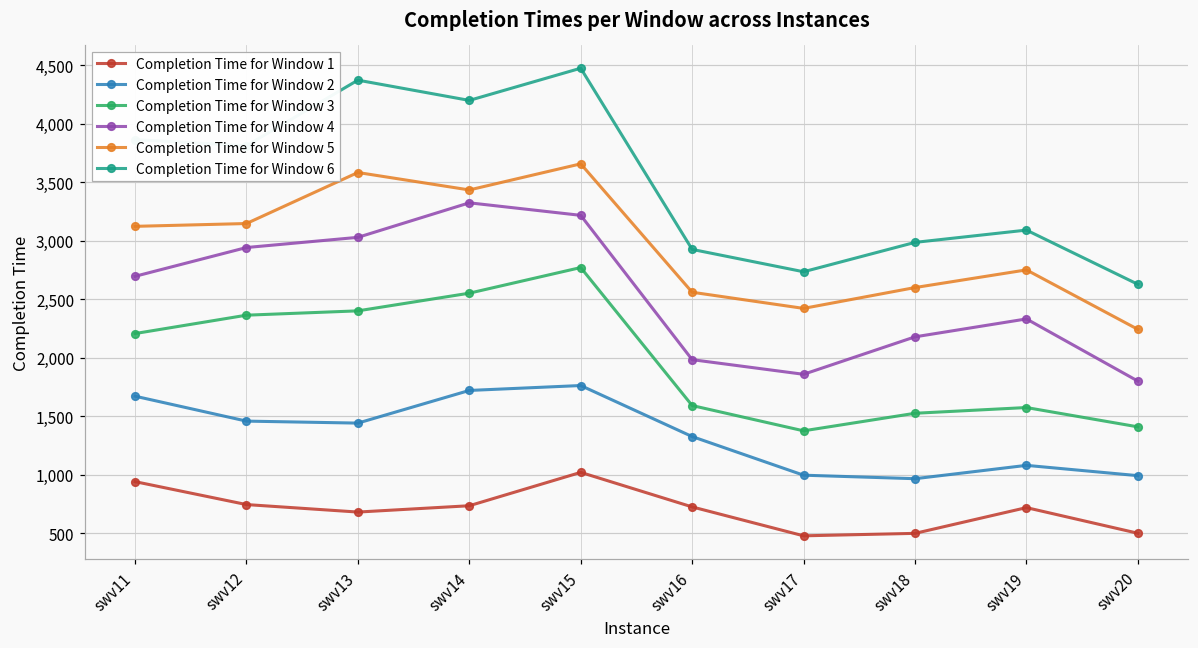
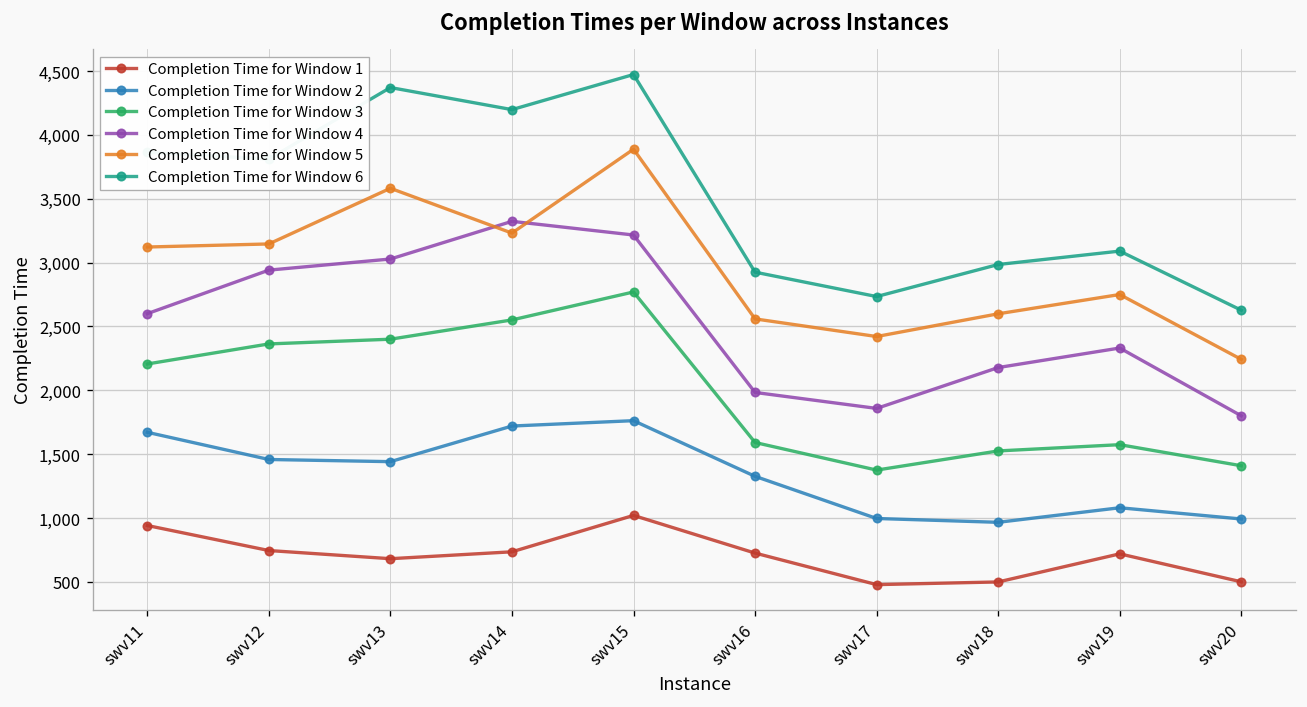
Completion Time for Window 4, swv11: 2,700 -> 2,600
Completion Time for Window 5, swv14: 3,430 -> 3,230
Completion Time for Window 5, swv15: 3,660 -> 3,890
